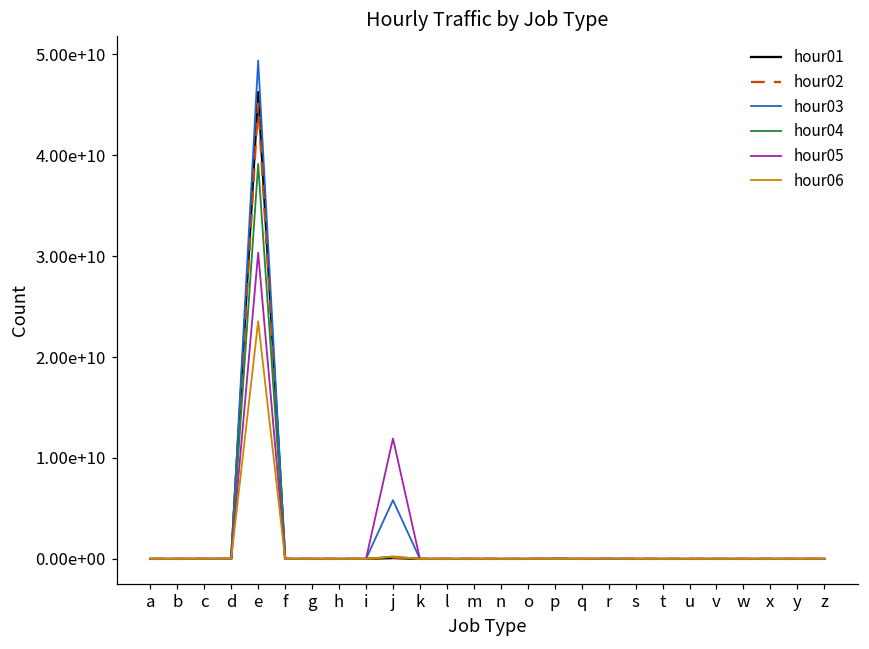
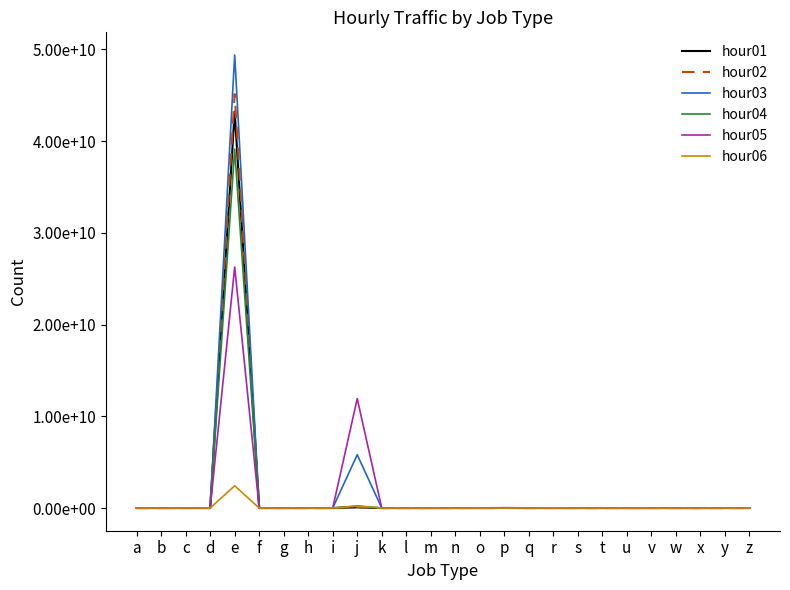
hour01, e: 46000000000 -> 43000000000
hour05, e: 30000000000 -> 26000000000
hour06, e: 24000000000 -> 2000000000
